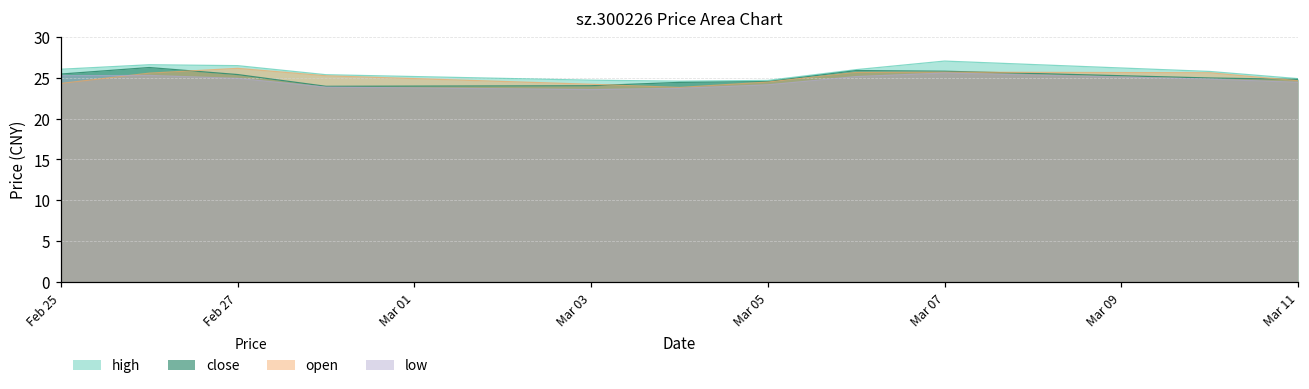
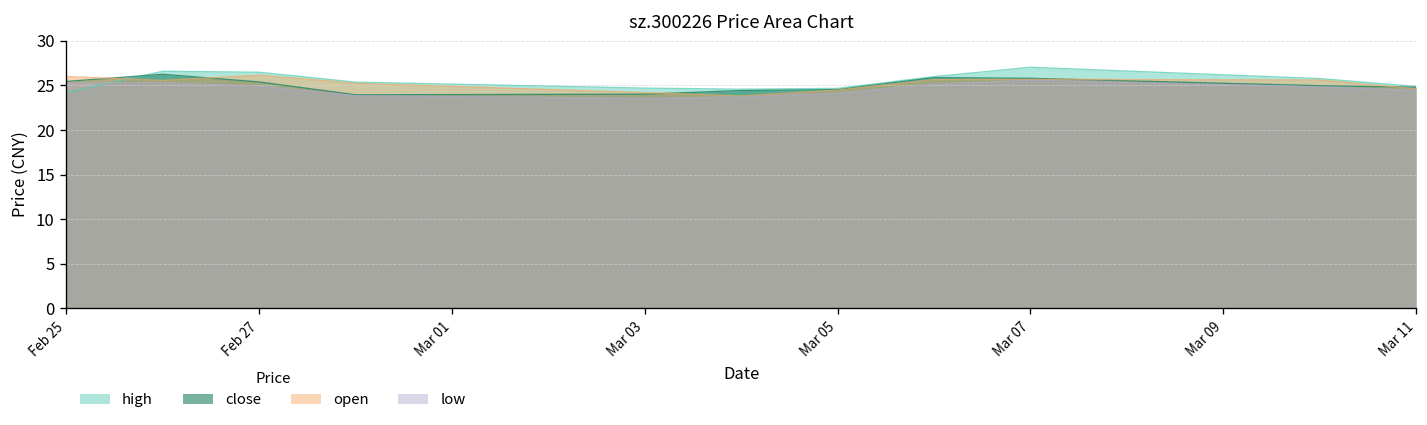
high, Feb 25: 26 -> 24
open, Feb 25: 24 -> 26
